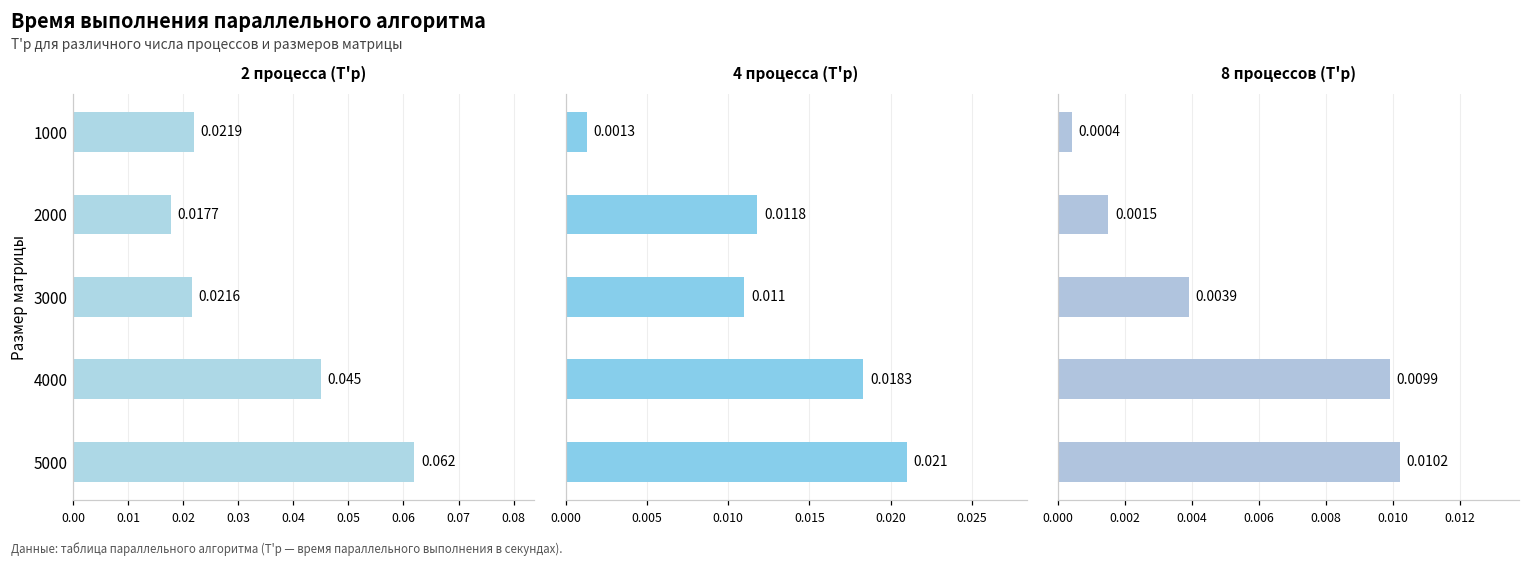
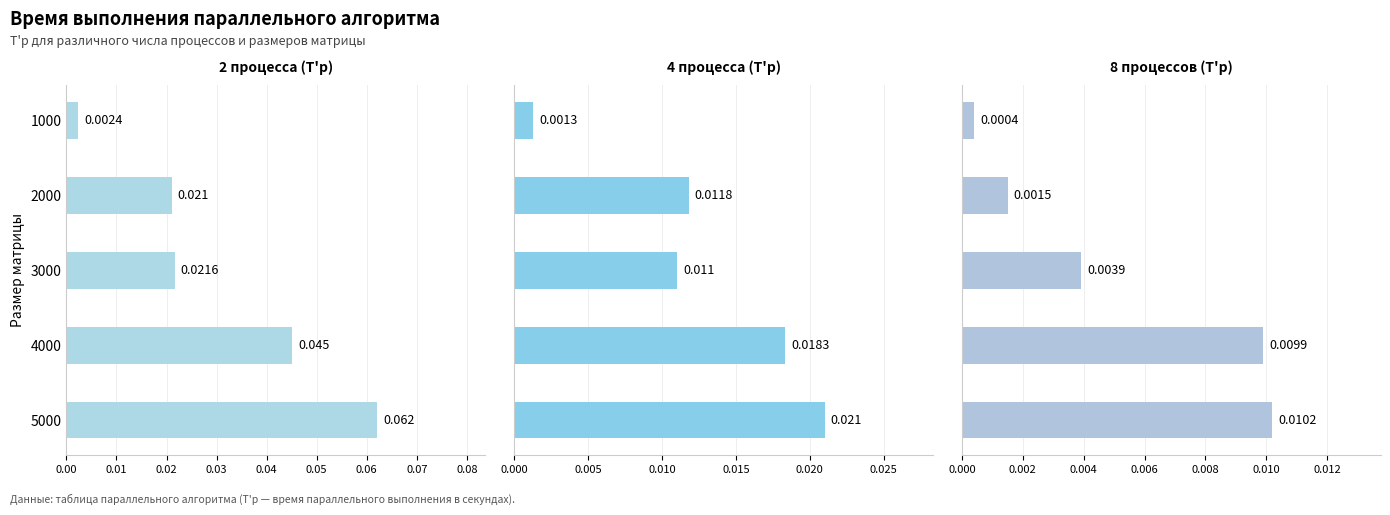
2 процесса (T'p), 1000: 0.0219 -> 0.0024
2 процесса (T'p), 2000: 0.0177 -> 0.021
